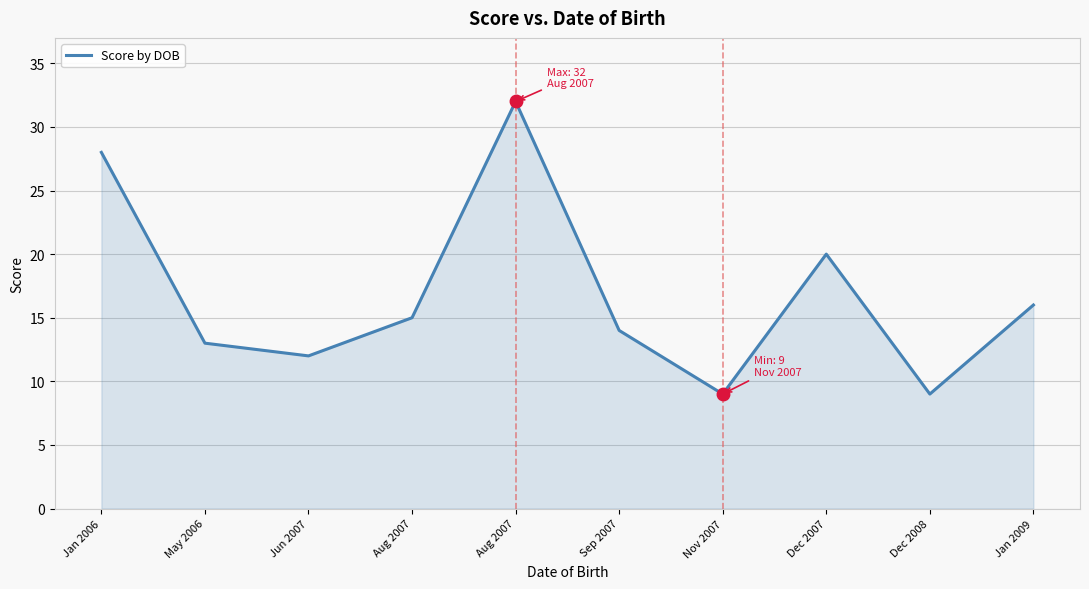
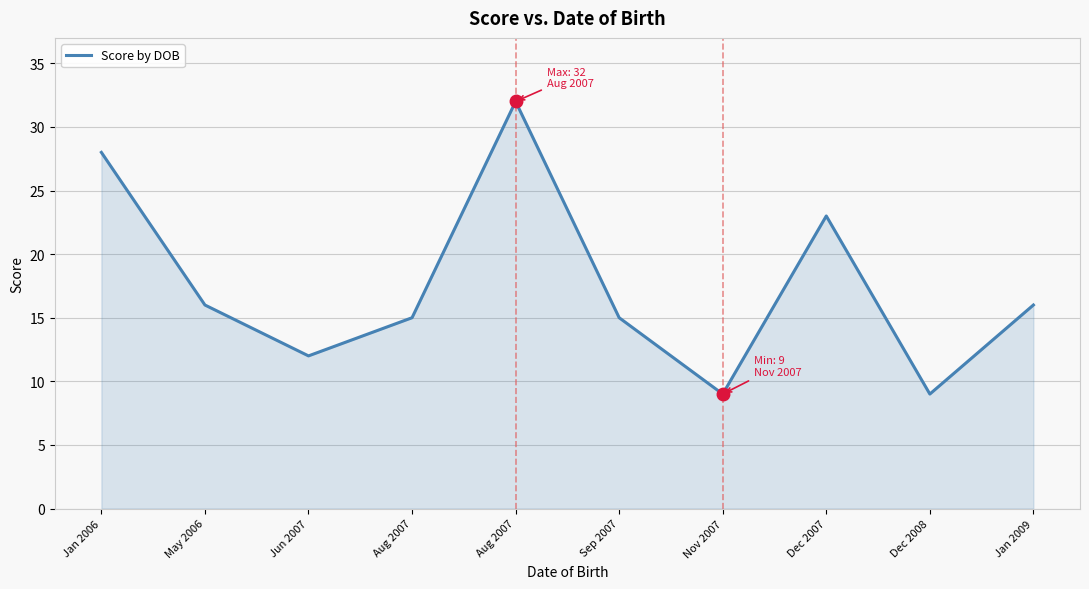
Score by DOB, May 2006: 13 -> 16
Score by DOB, Sep 2007: 14 -> 15
Score by DOB, Dec 2007: 20 -> 23
